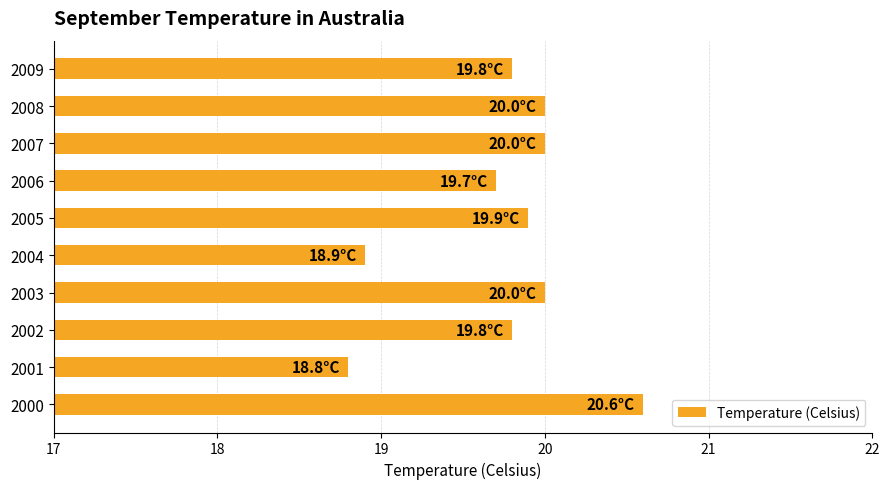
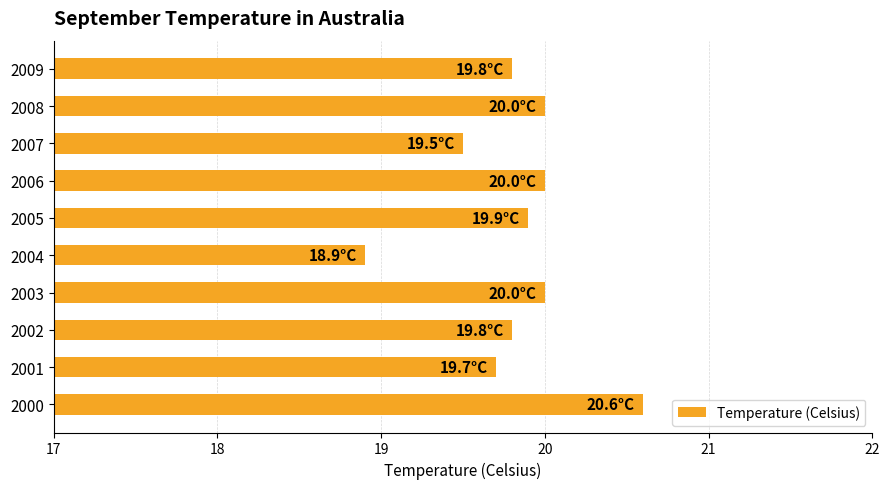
2007: 20.0°C -> 19.5°C
2006: 19.7°C -> 20.0°C
2001: 18.8°C -> 19.7°C
